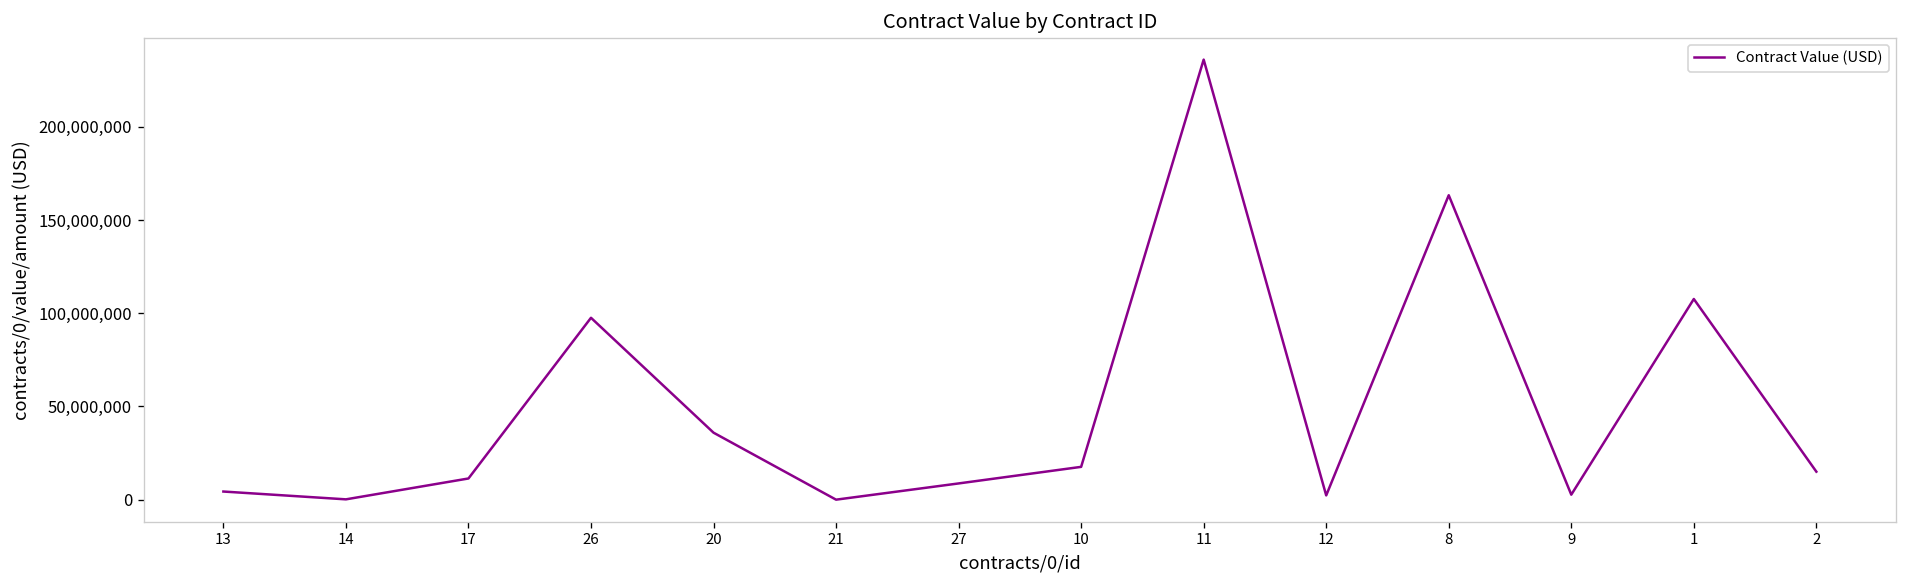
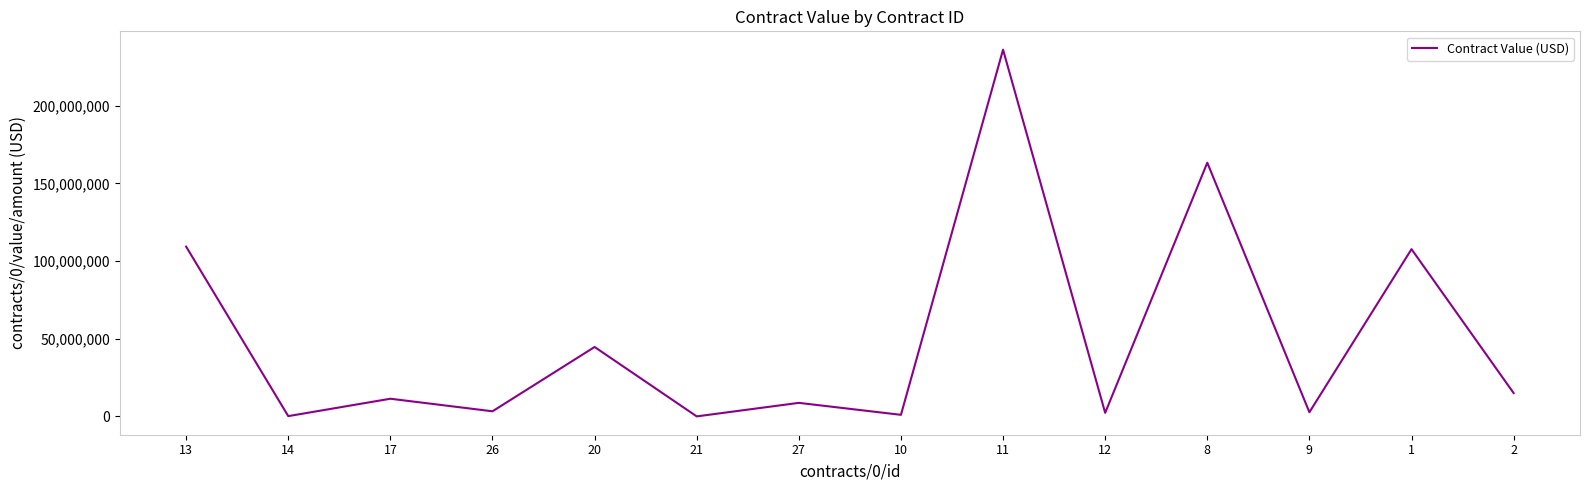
13: 4,000,000 -> 109,000,000
26: 98,000,000 -> 3,000,000
20: 36,000,000 -> 45,000,000
10: 18,000,000 -> 1,000,000
